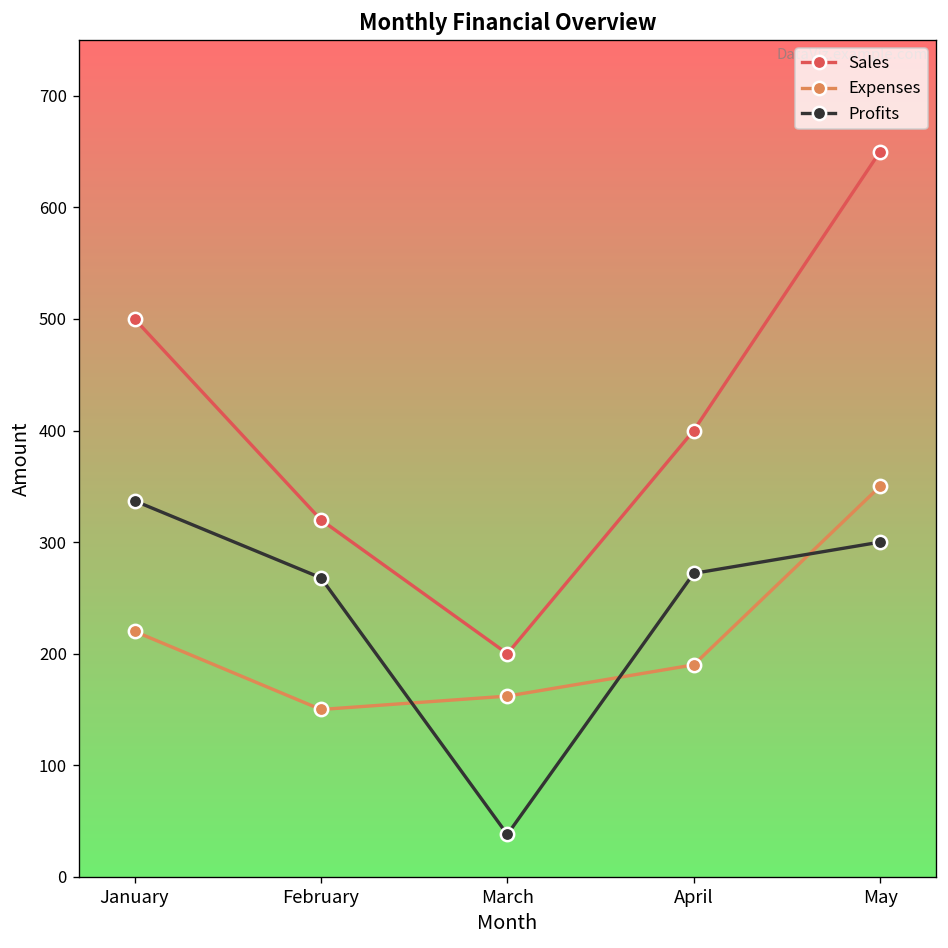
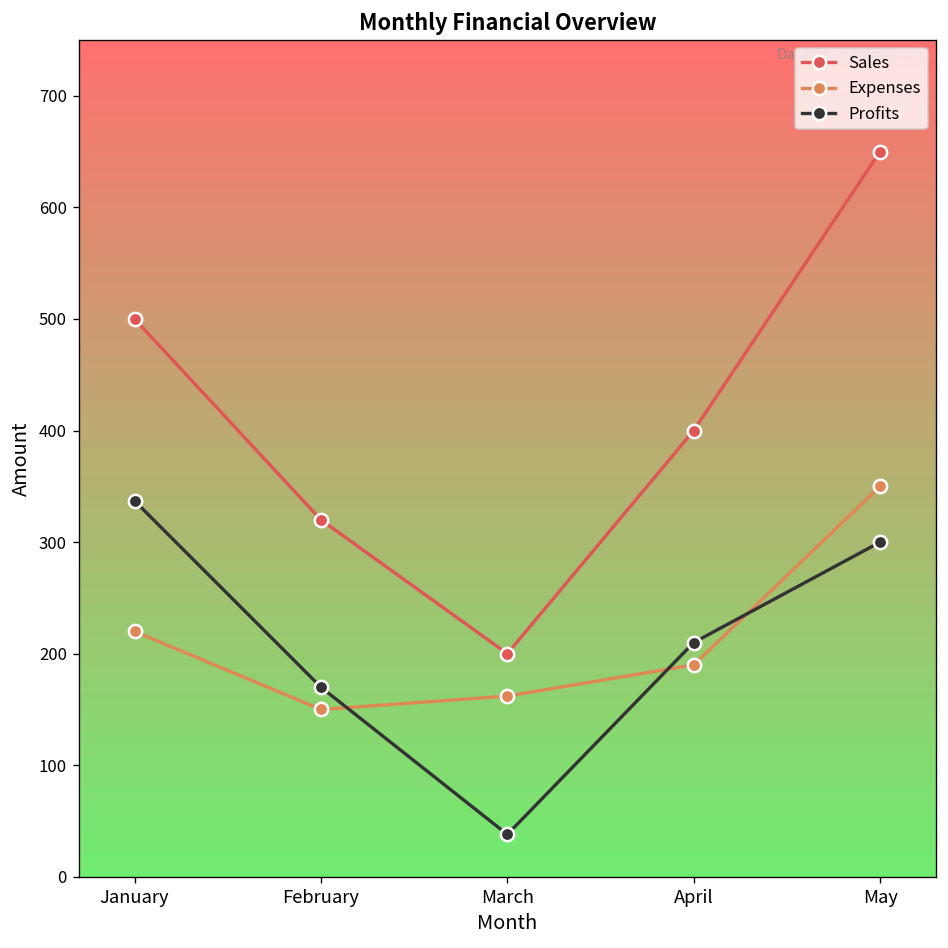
Profits, February: 270 -> 170
Profits, April: 270 -> 210
